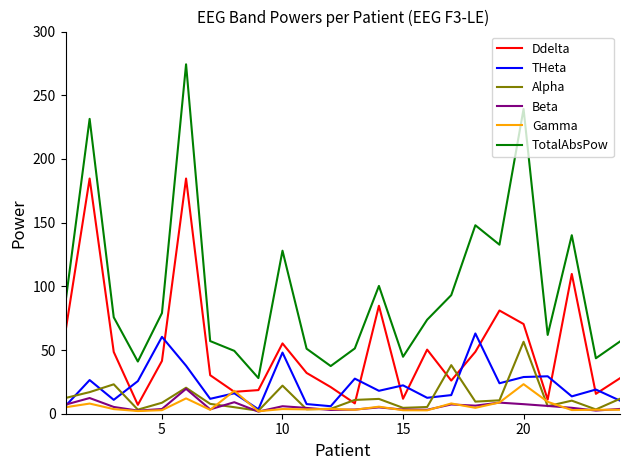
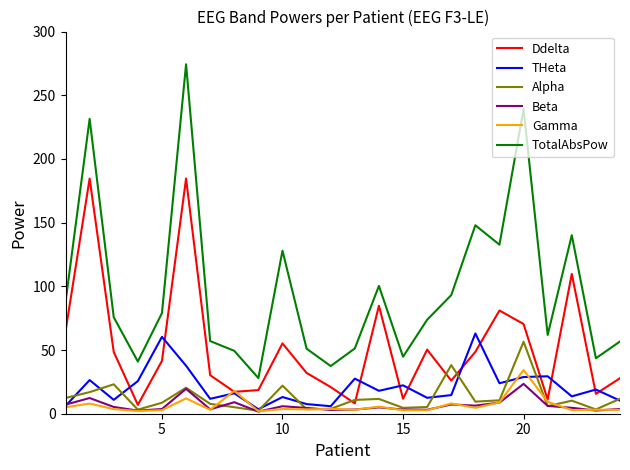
THeta, 10: 48 -> 13
Beta, 20: 8 -> 23
Gamma, 20: 23 -> 34
